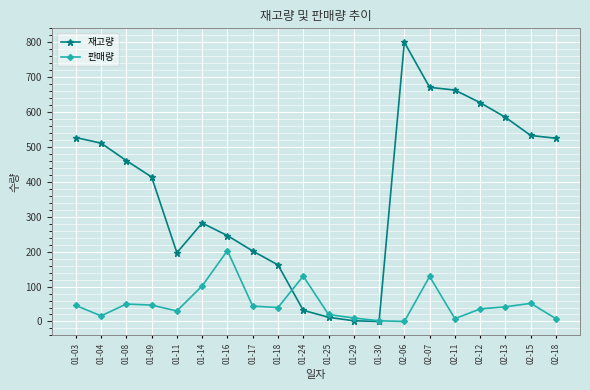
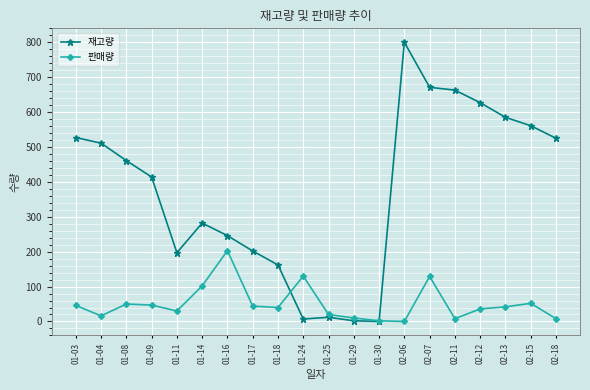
재고량, 01-24: 30 -> 10
재고량, 02-15: 530 -> 560
